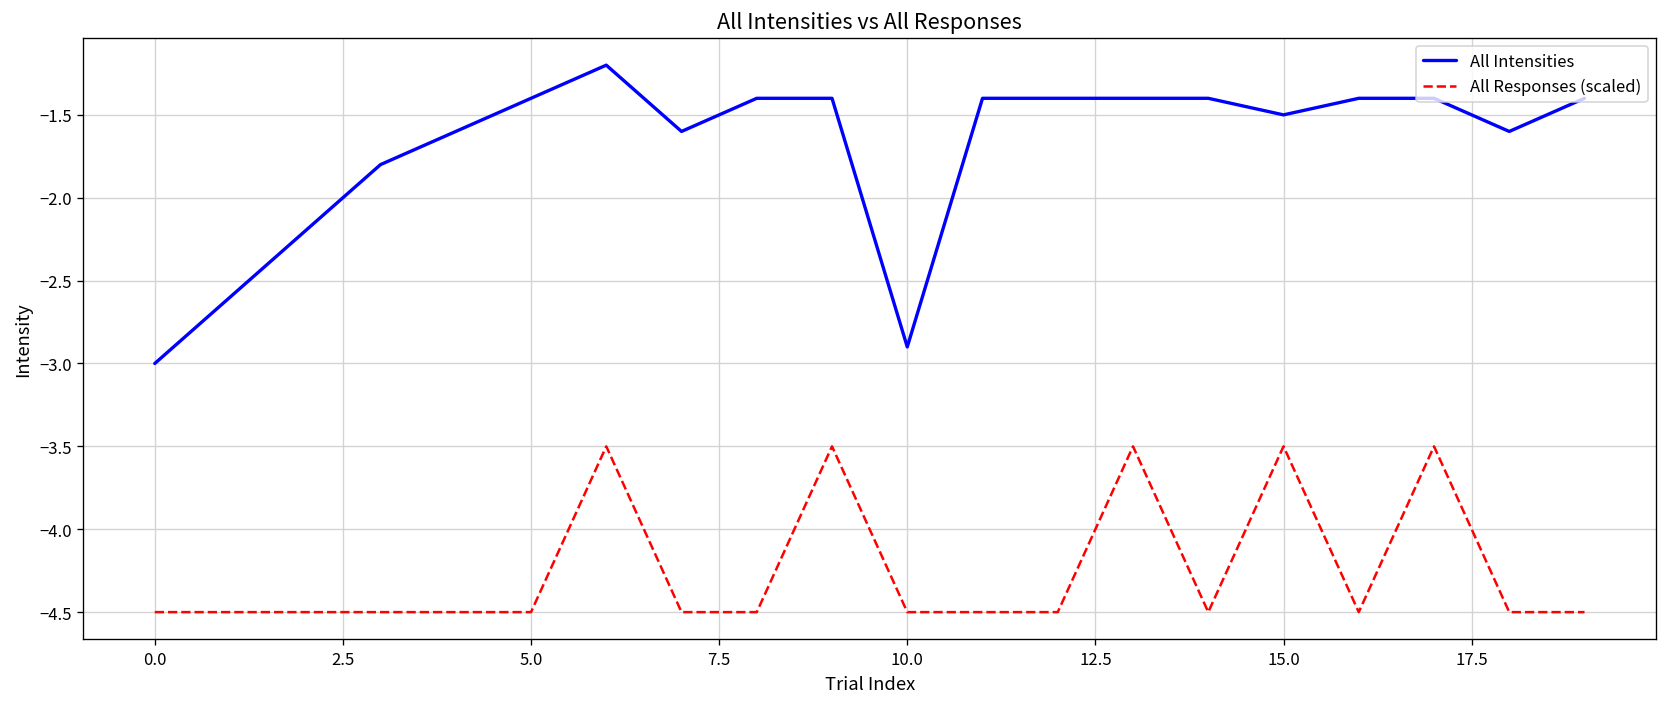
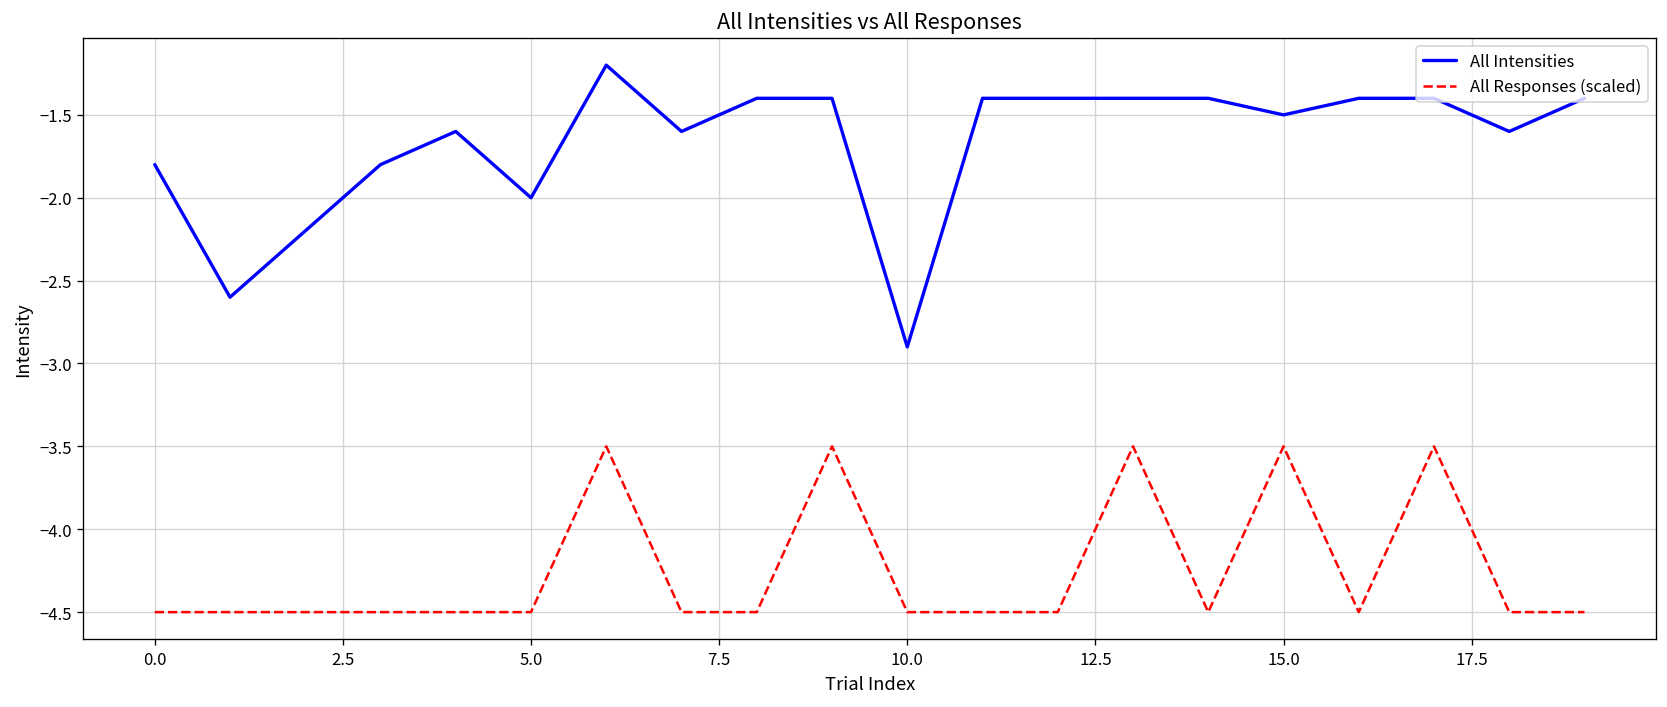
All Intensities, 0.0: -3.0 -> -1.8
All Intensities, 5.0: -1.4 -> -2.0
